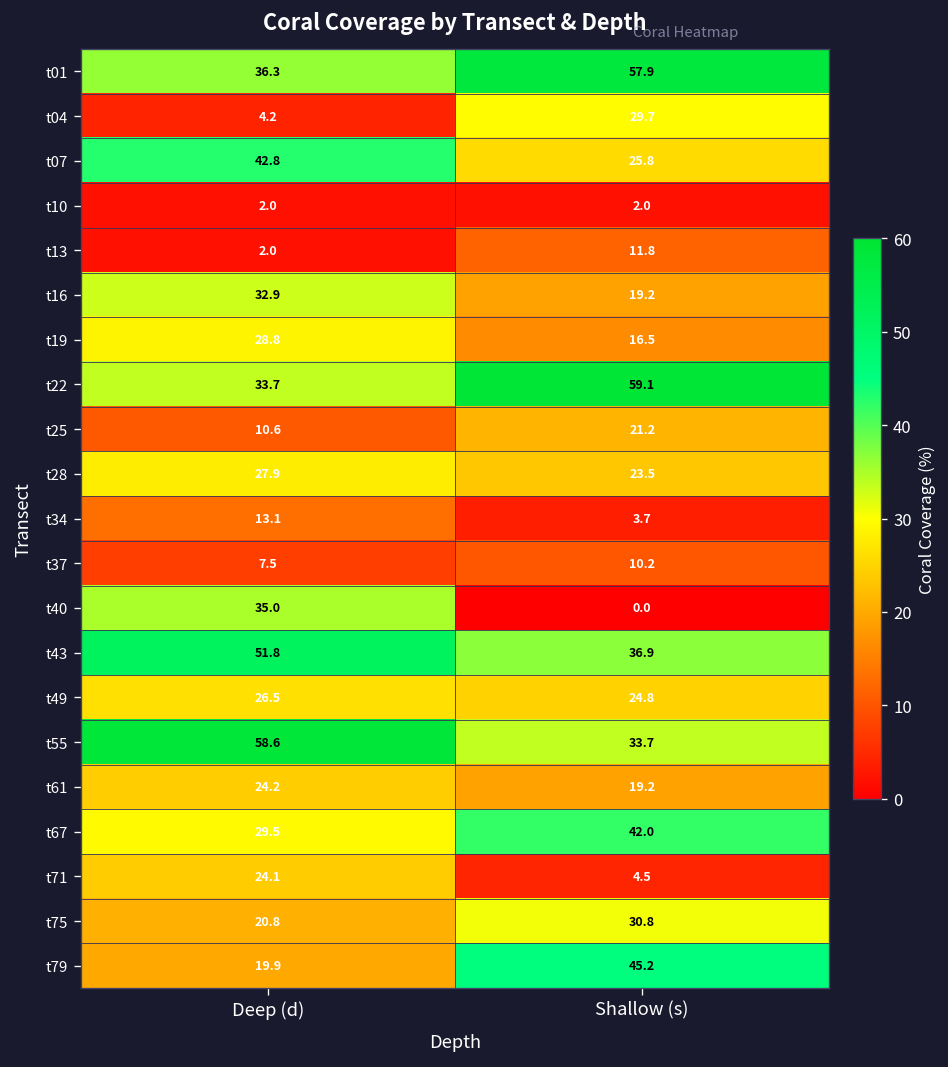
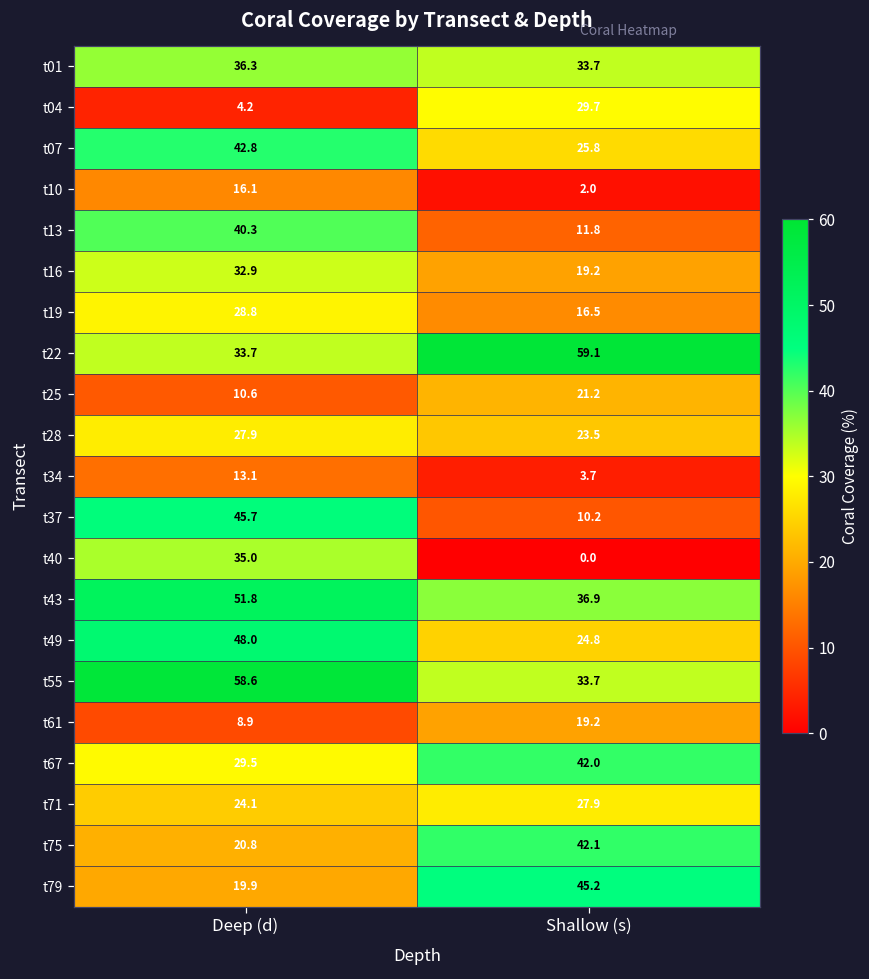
t01, Shallow (s): 57.9 -> 33.7
t10, Deep (d): 2.0 -> 16.1
t13, Deep (d): 2.0 -> 40.3
t37, Deep (d): 7.5 -> 45.7
t49, Deep (d): 26.5 -> 48.0
t61, Deep (d): 24.2 -> 8.9
t71, Shallow (s): 4.5 -> 27.9
t75, Shallow (s): 30.8 -> 42.1
